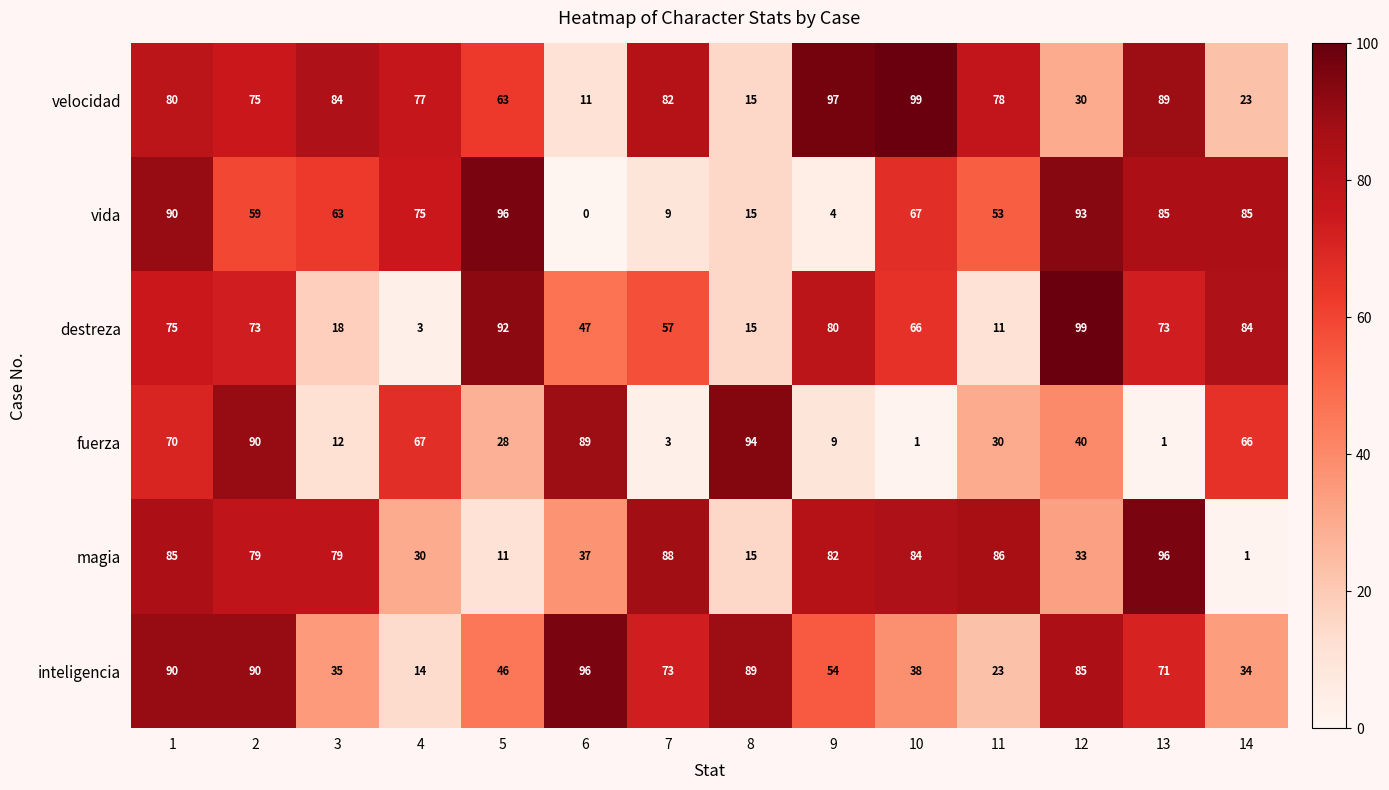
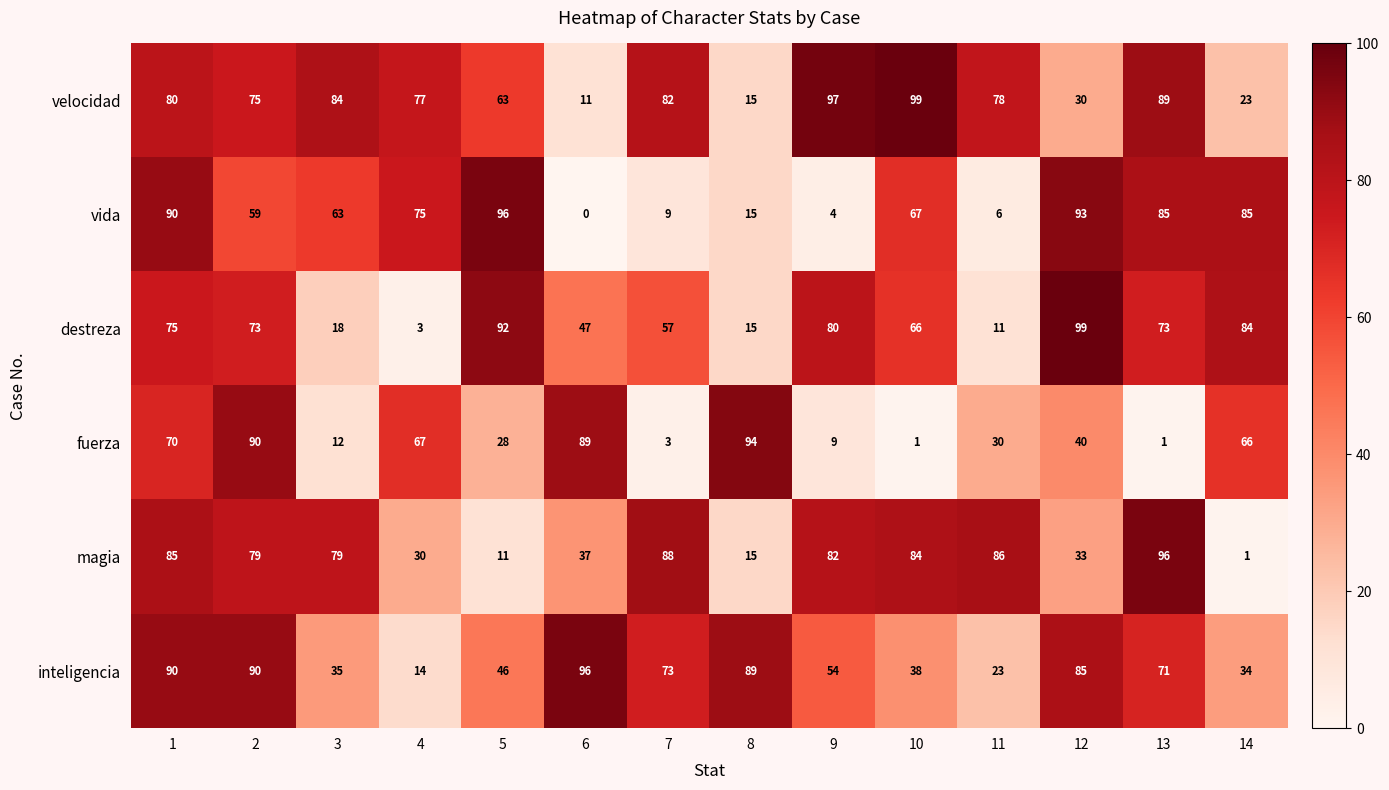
vida, 11: 53 -> 6
